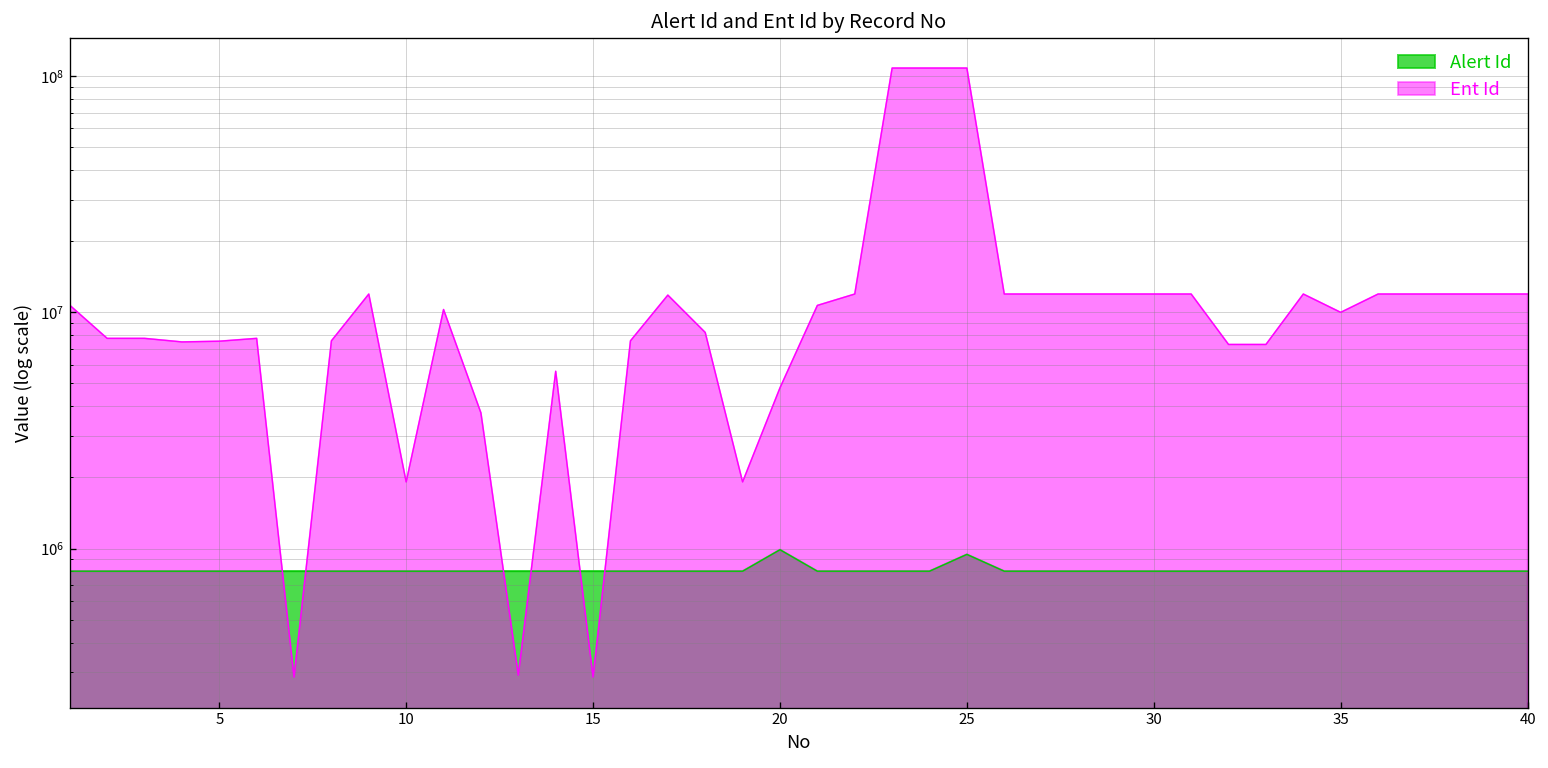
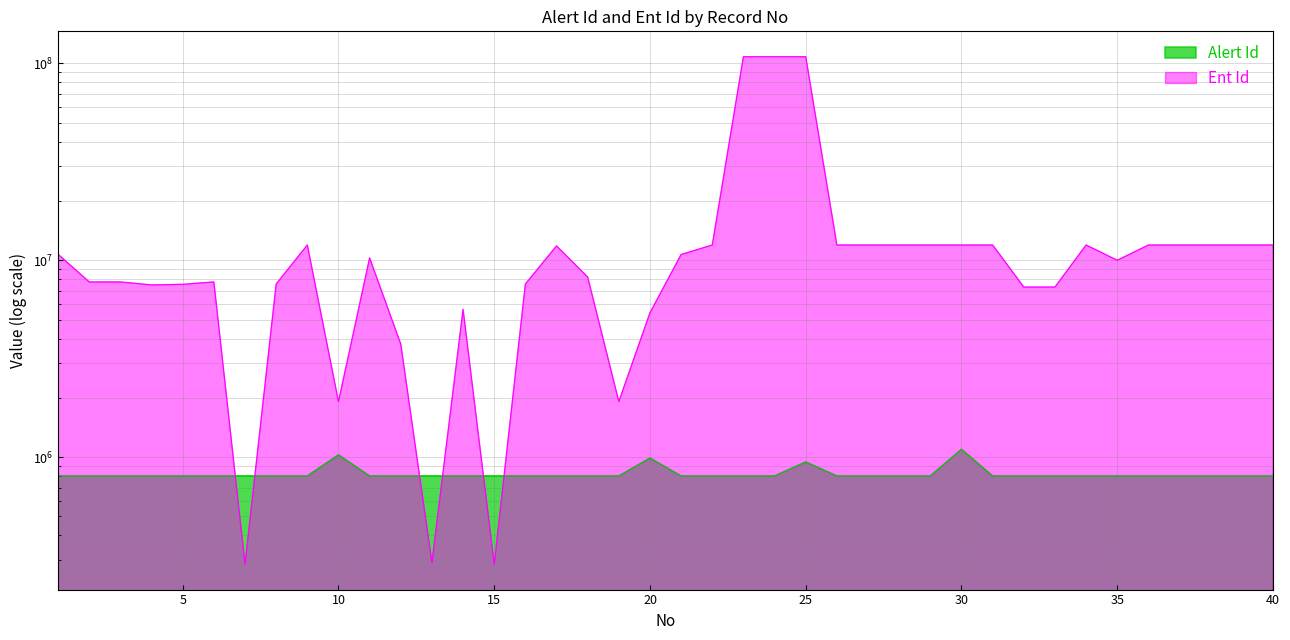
Alert Id, 10: 800000 -> 1000000
Ent Id, 20: 4800000 -> 5400000
Alert Id, 30: 800000 -> 1100000
